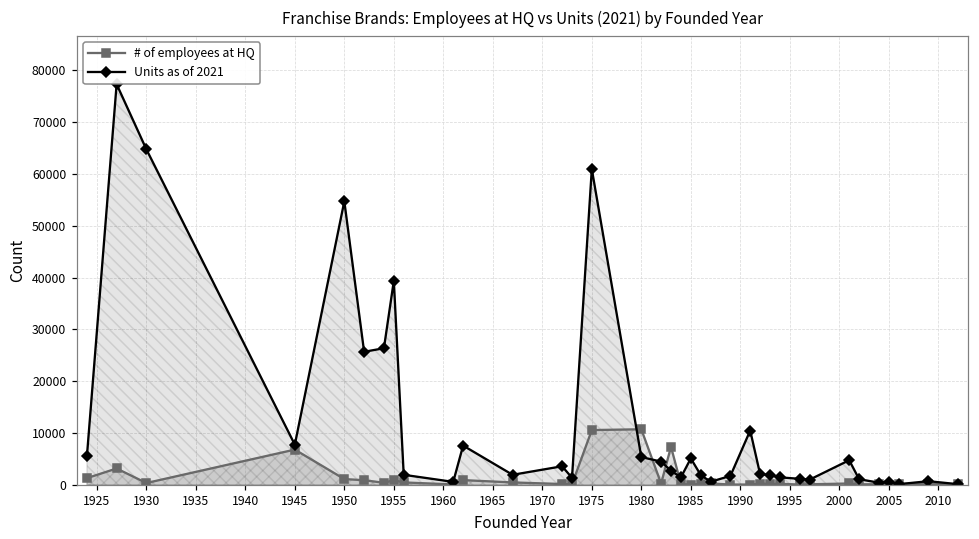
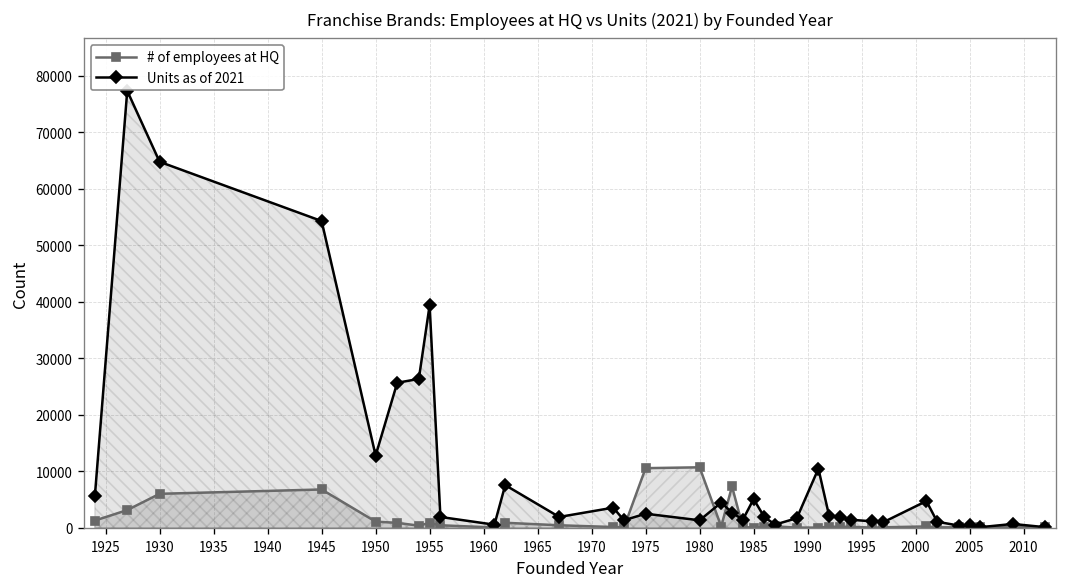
# of employees at HQ, 1930: 0 -> 6000
Units as of 2021, 1945: 8000 -> 54000
Units as of 2021, 1950: 55000 -> 13000
Units as of 2021, 1975: 61000 -> 3000
Units as of 2021, 1980: 5000 -> 1000
